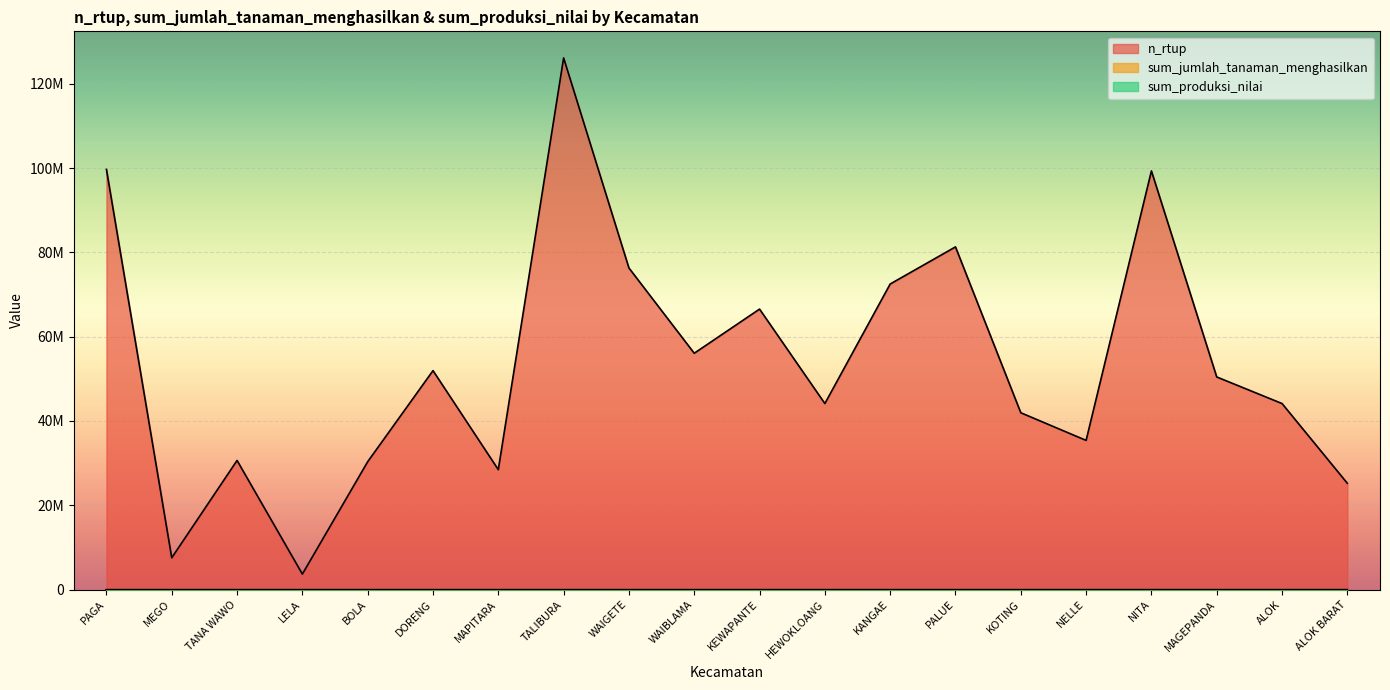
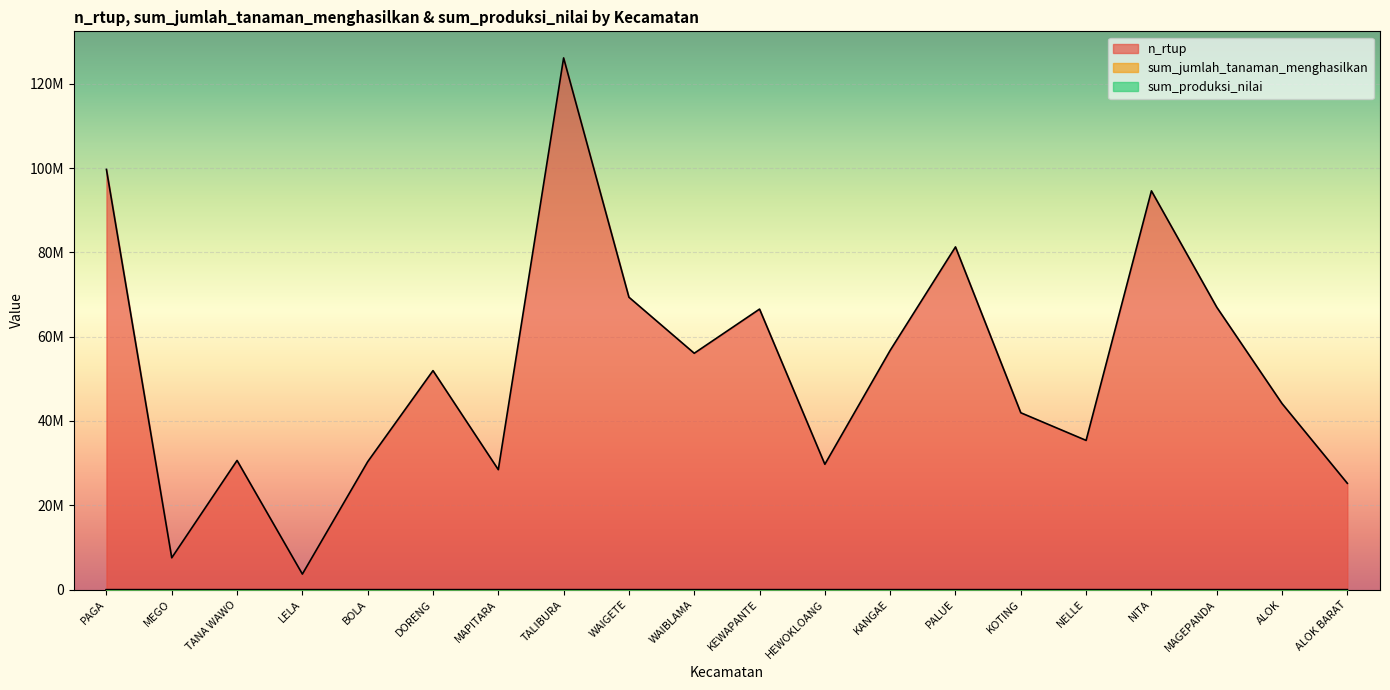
n_rtup, WAIGETE: 76000000 -> 69000000
n_rtup, HEWOKLOANG: 44000000 -> 30000000
n_rtup, KANGAE: 72000000 -> 57000000
n_rtup, NITA: 99000000 -> 95000000
n_rtup, MAGEPANDA: 50000000 -> 67000000
